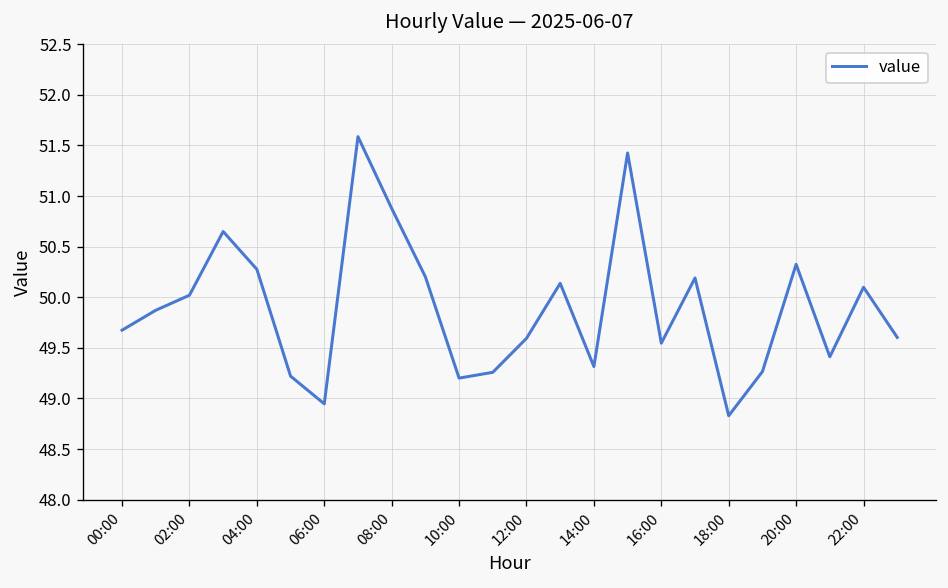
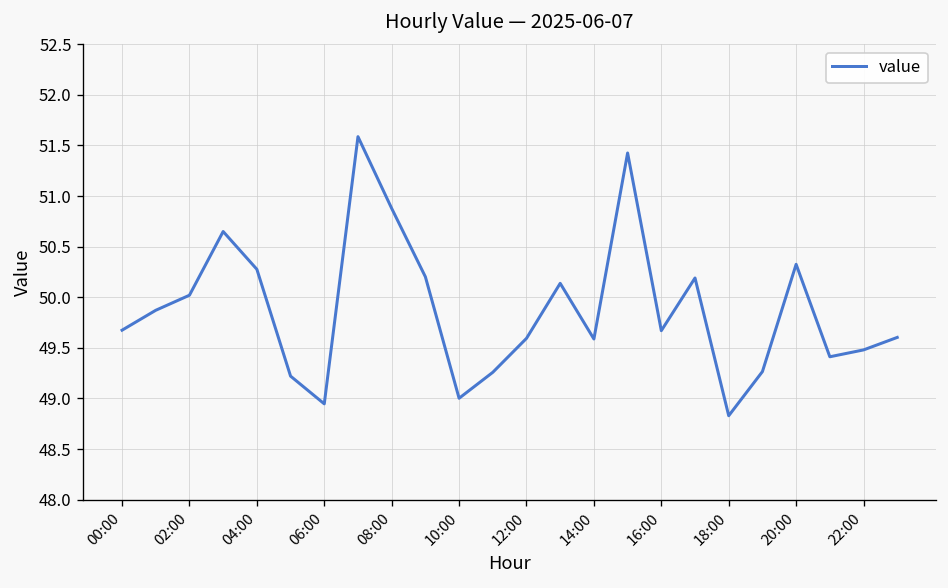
10:00: 49.2 -> 49.0
14:00: 49.3 -> 49.6
16:00: 49.5 -> 49.7
22:00: 50.1 -> 49.5
